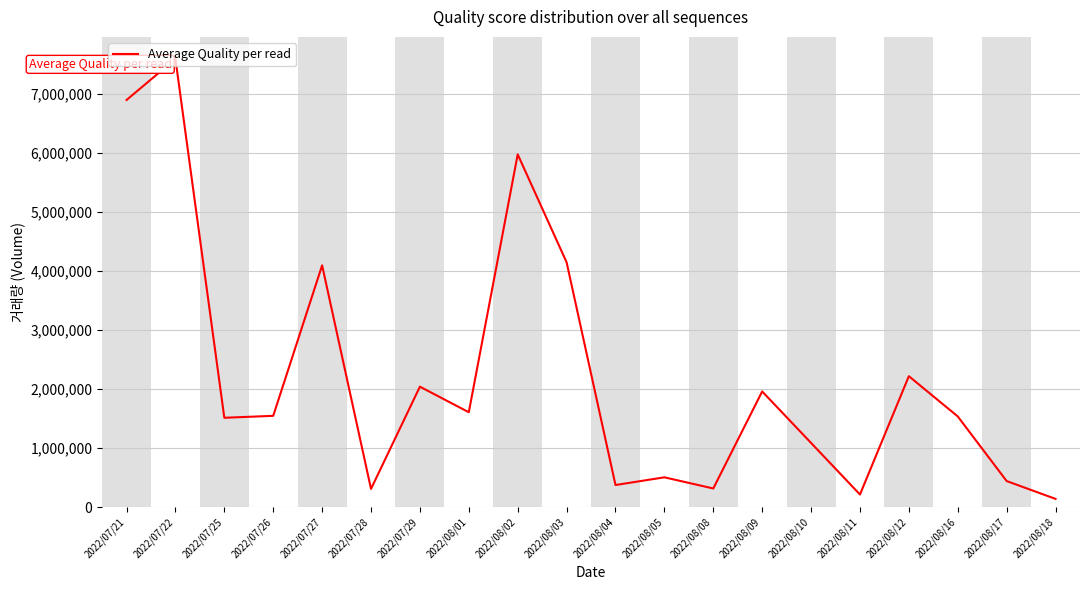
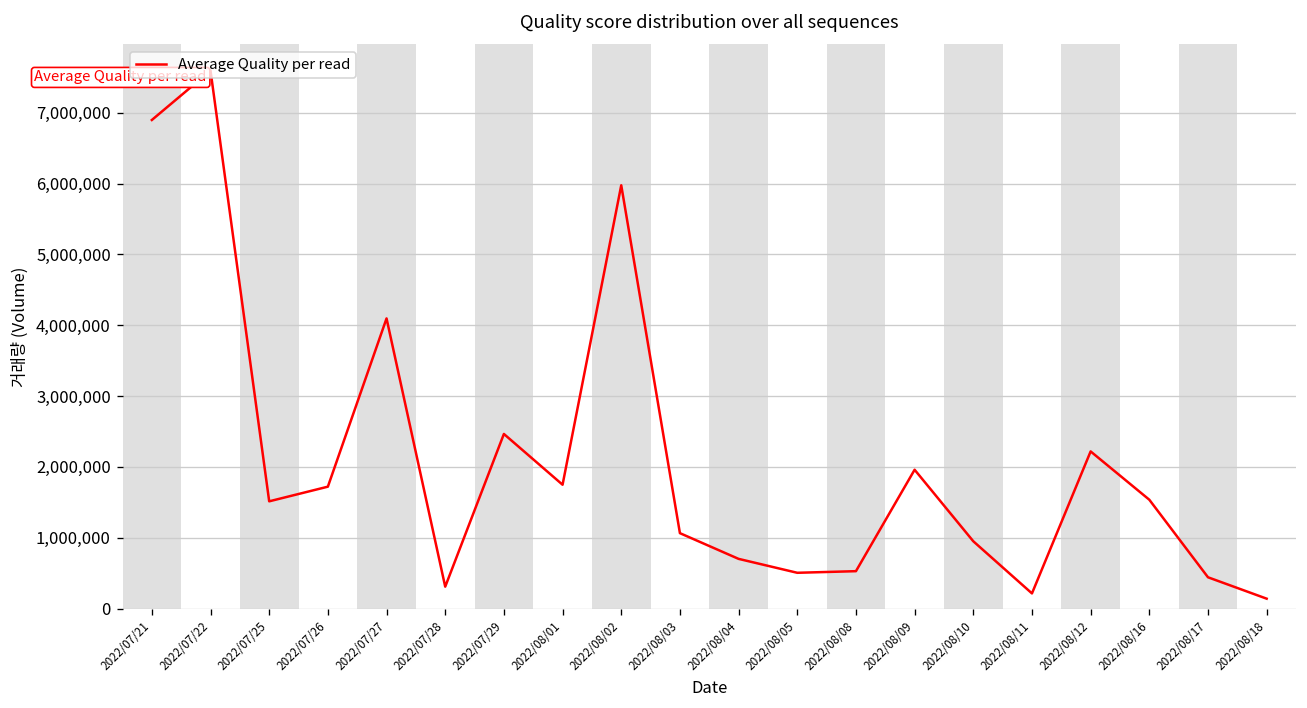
2022/07/26: 1,500,000 -> 1,700,000
2022/07/29: 2,000,000 -> 2,500,000
2022/08/01: 1,600,000 -> 1,700,000
2022/08/03: 4,100,000 -> 1,100,000
2022/08/04: 400,000 -> 700,000
2022/08/08: 300,000 -> 500,000
2022/08/10: 1,100,000 -> 1,000,000
